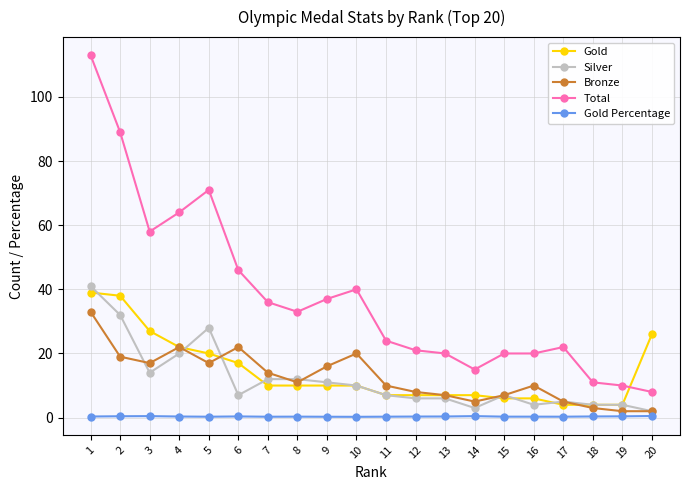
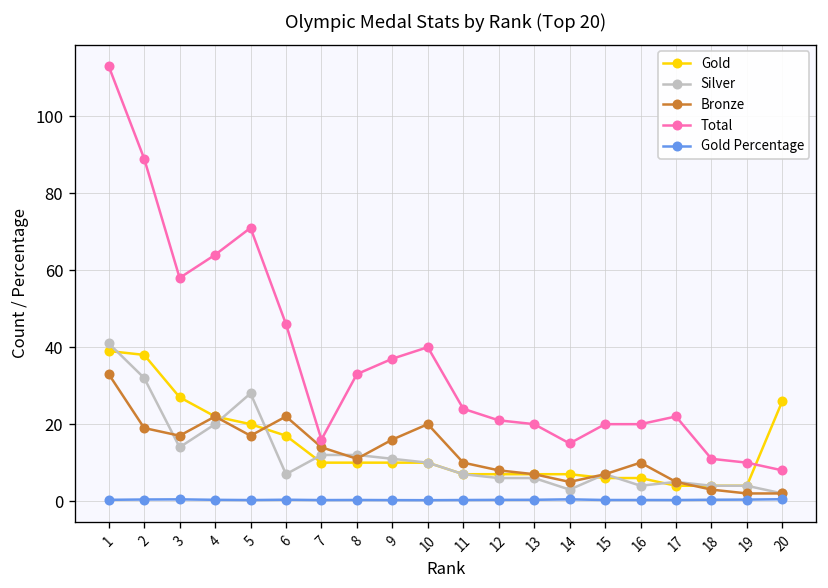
Total, 7: 36 -> 16
